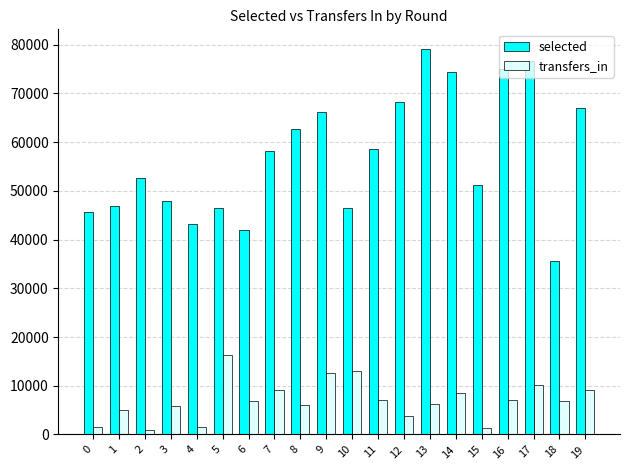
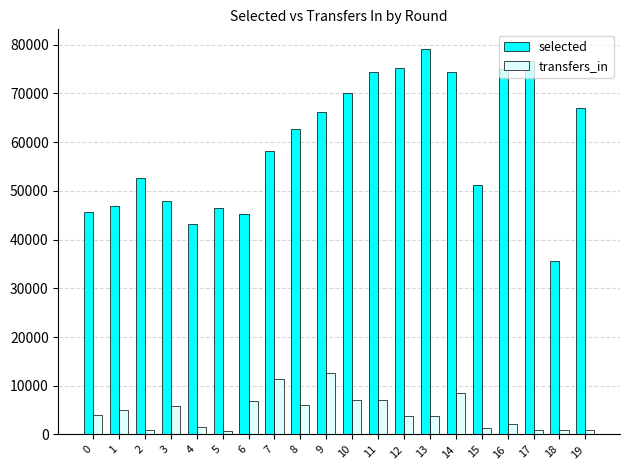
transfers_in, 0: 2000 -> 4000
transfers_in, 5: 16000 -> 1000
selected, 6: 42000 -> 45000
transfers_in, 7: 9000 -> 11000
selected, 10: 46000 -> 70000
transfers_in, 10: 13000 -> 7000
selected, 11: 59000 -> 74000
selected, 12: 68000 -> 75000
transfers_in, 13: 6000 -> 4000
transfers_in, 16: 7000 -> 2000
transfers_in, 17: 10000 -> 1000
transfers_in, 18: 7000 -> 1000
transfers_in, 19: 9000 -> 1000
